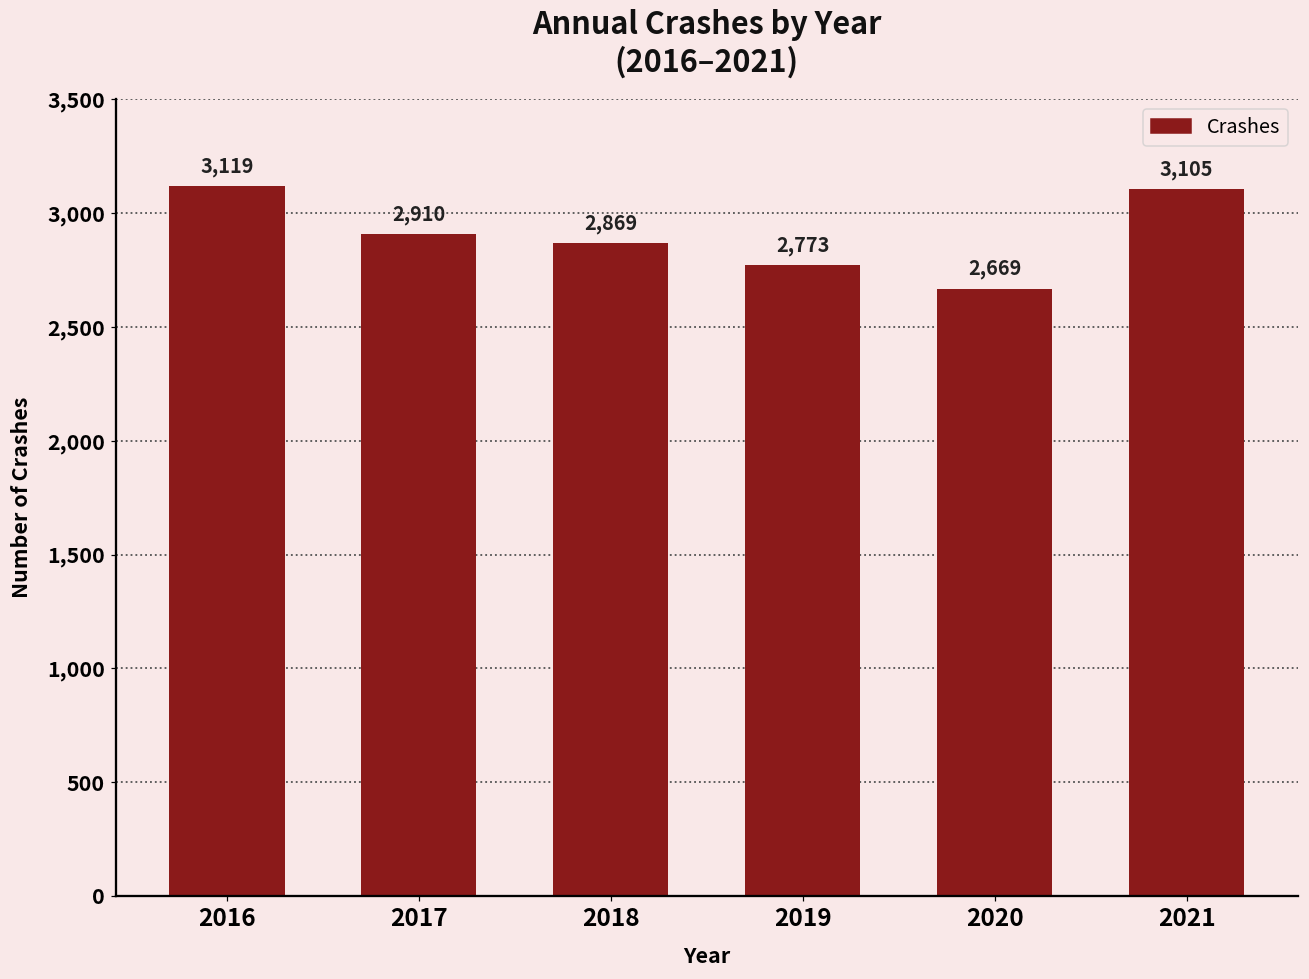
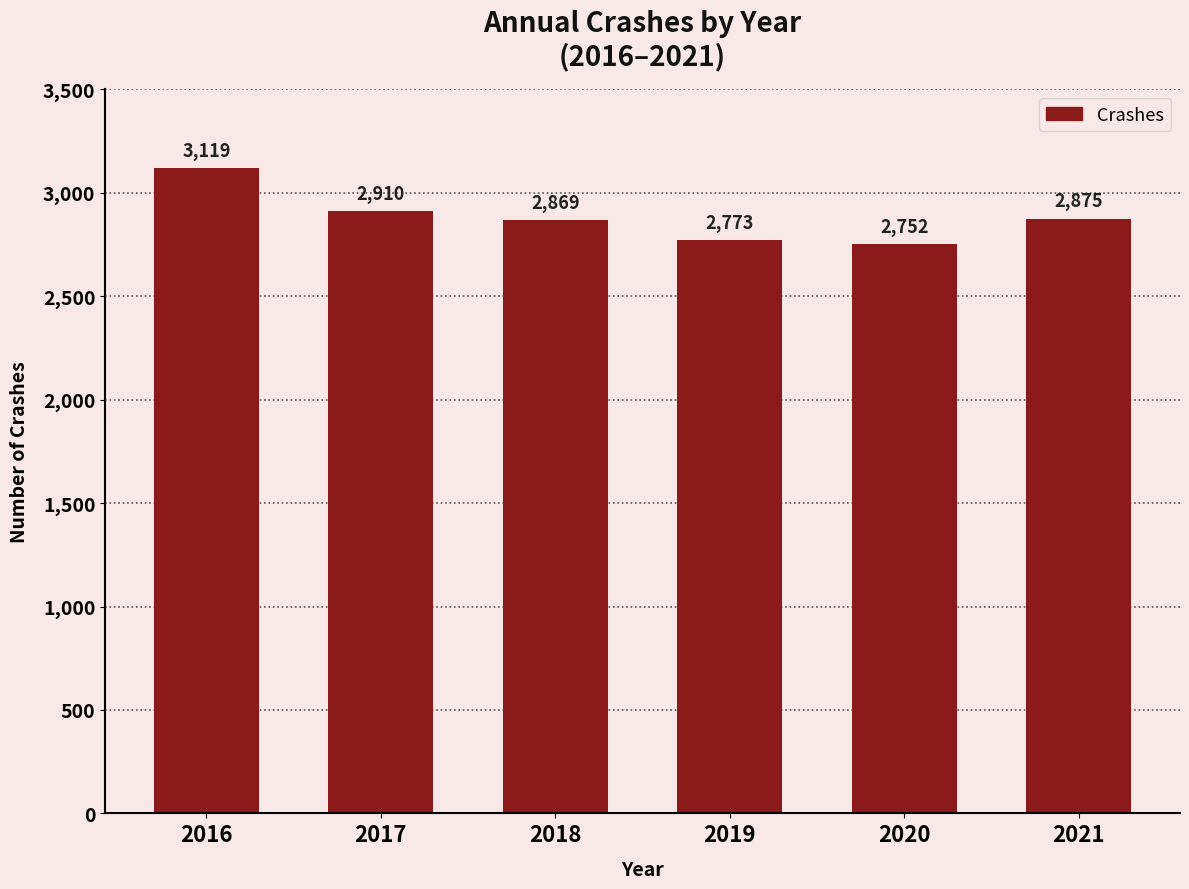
2020: 2,669 -> 2,752
2021: 3,105 -> 2,875
